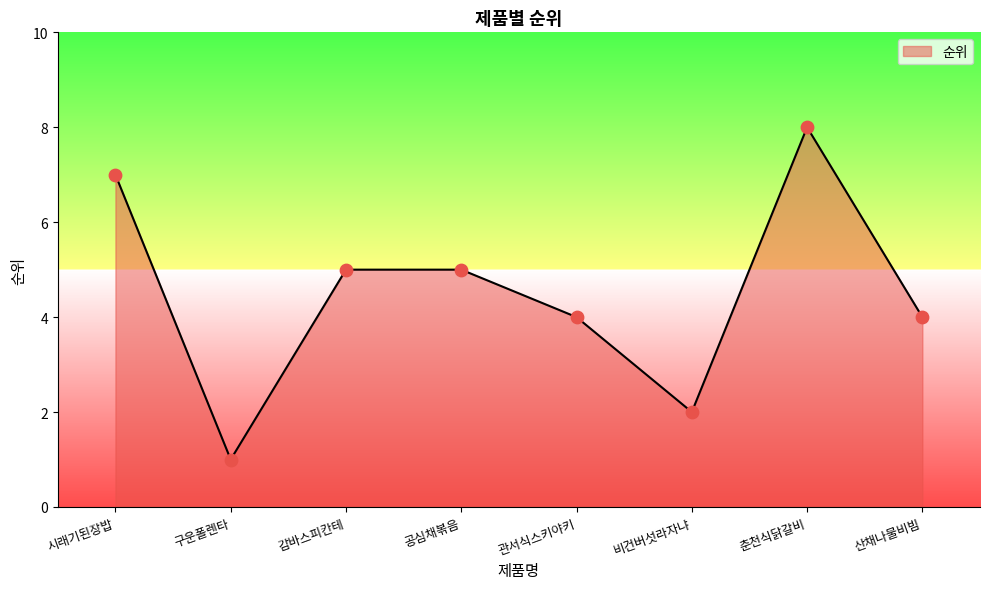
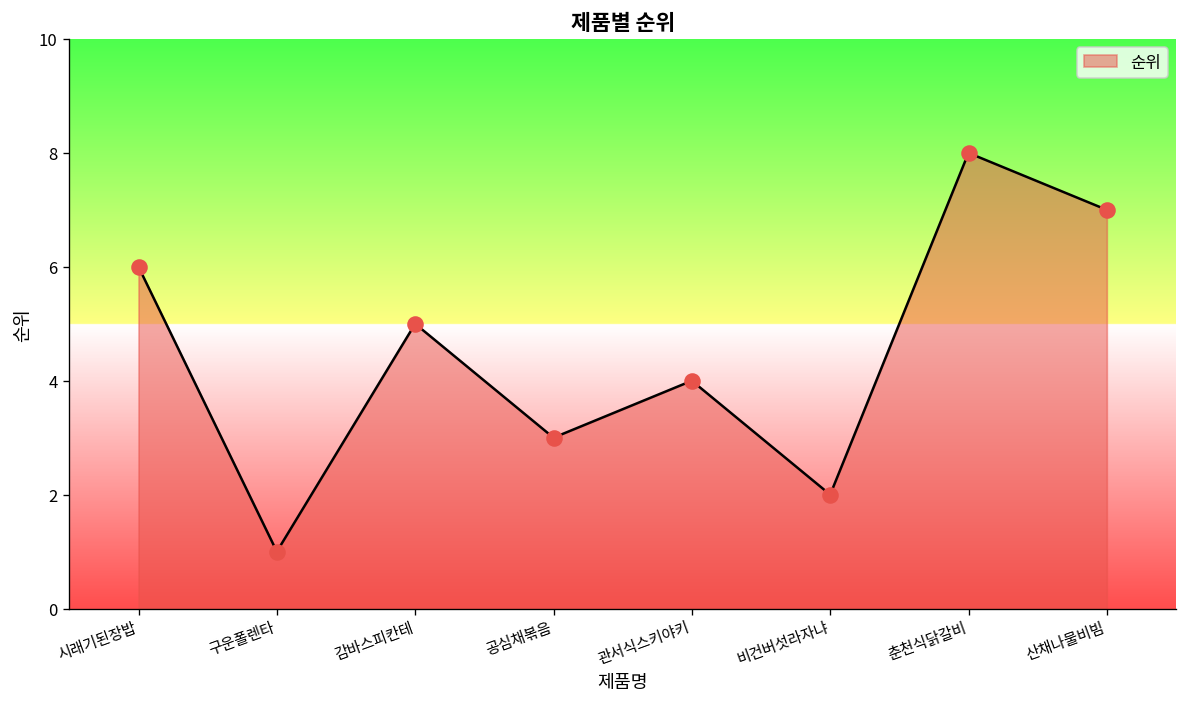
시래기된장밥: 7 -> 6
공심채볶음: 5 -> 3
산채나물비빔: 4 -> 7
